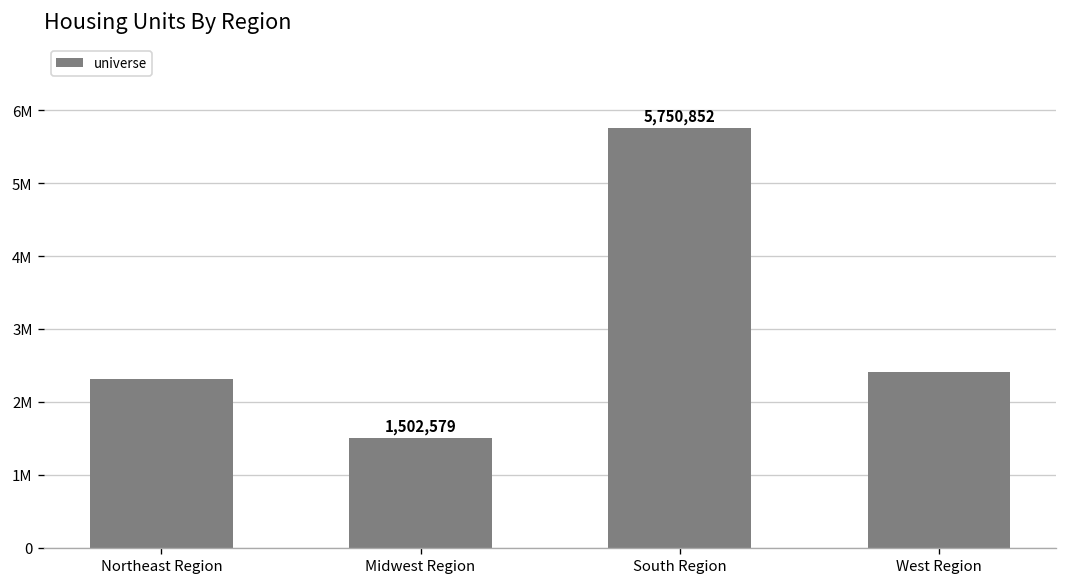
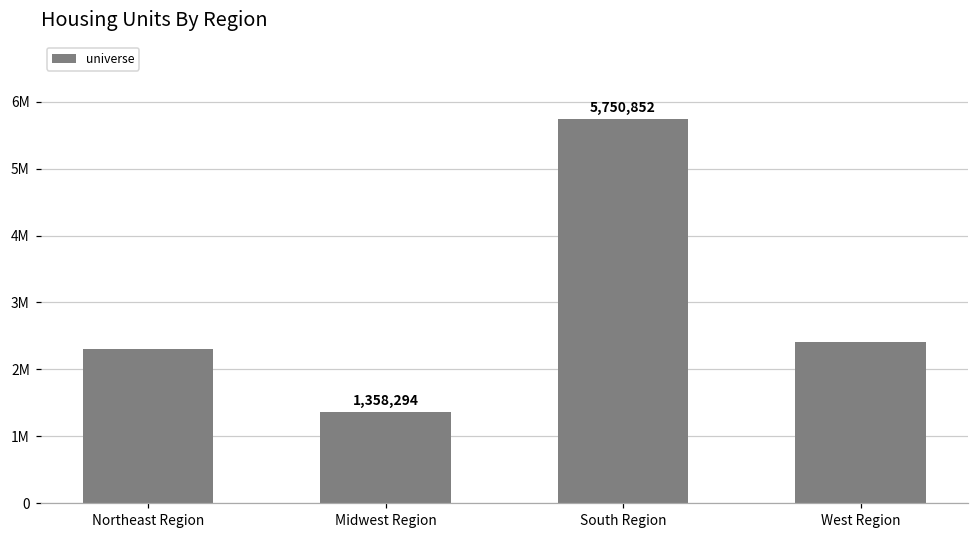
Midwest Region: 1,502,579 -> 1,358,294
